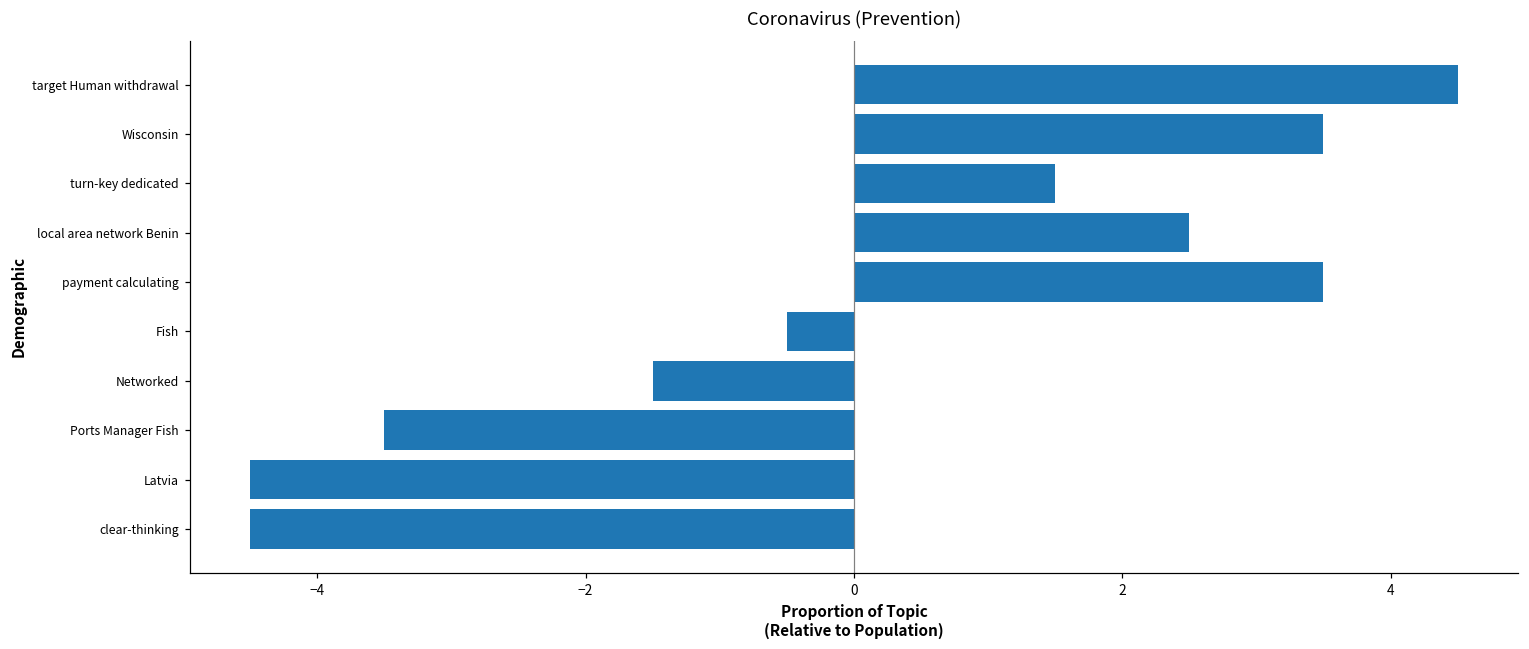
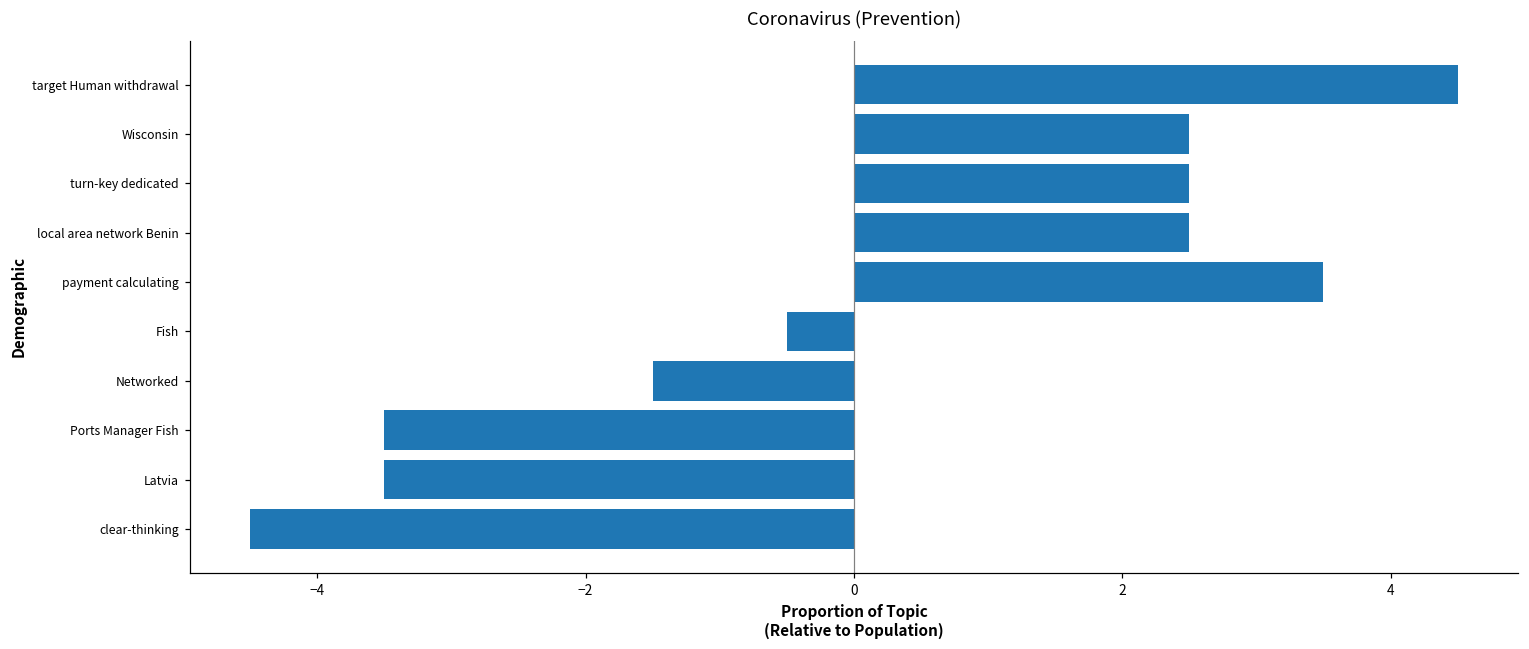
Wisconsin: 3.50 -> 2.50
turn-key dedicated: 1.50 -> 2.50
Latvia: -4.50 -> -3.50
